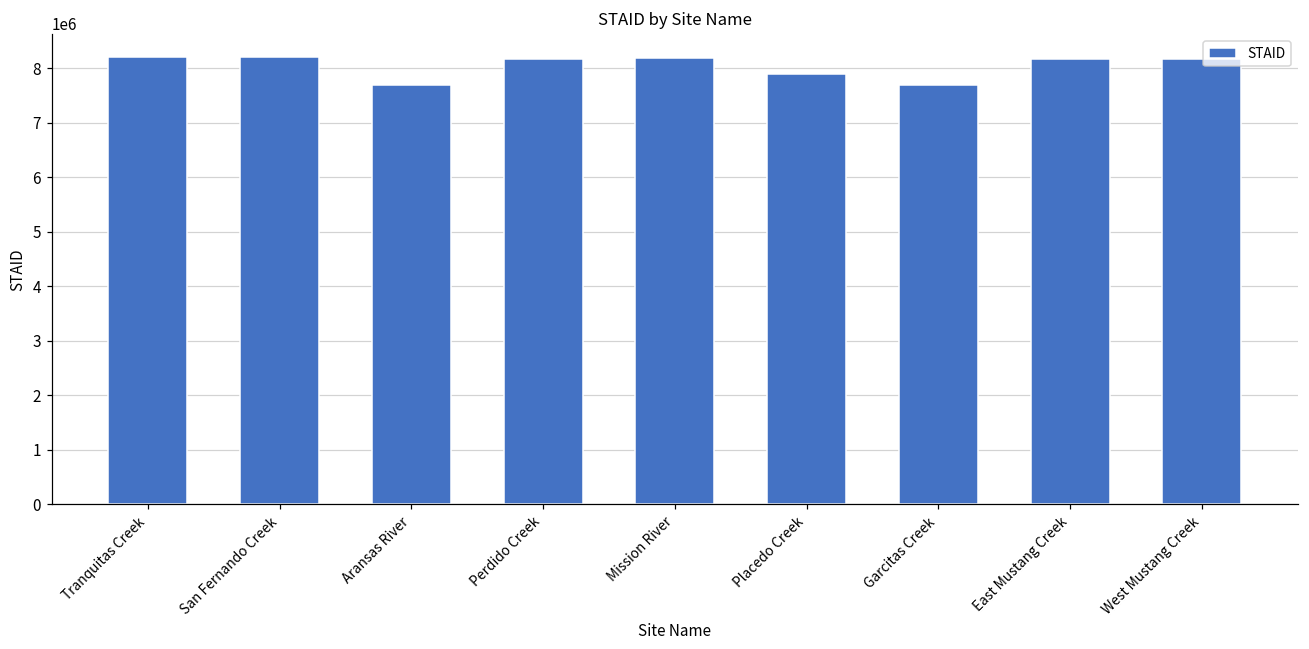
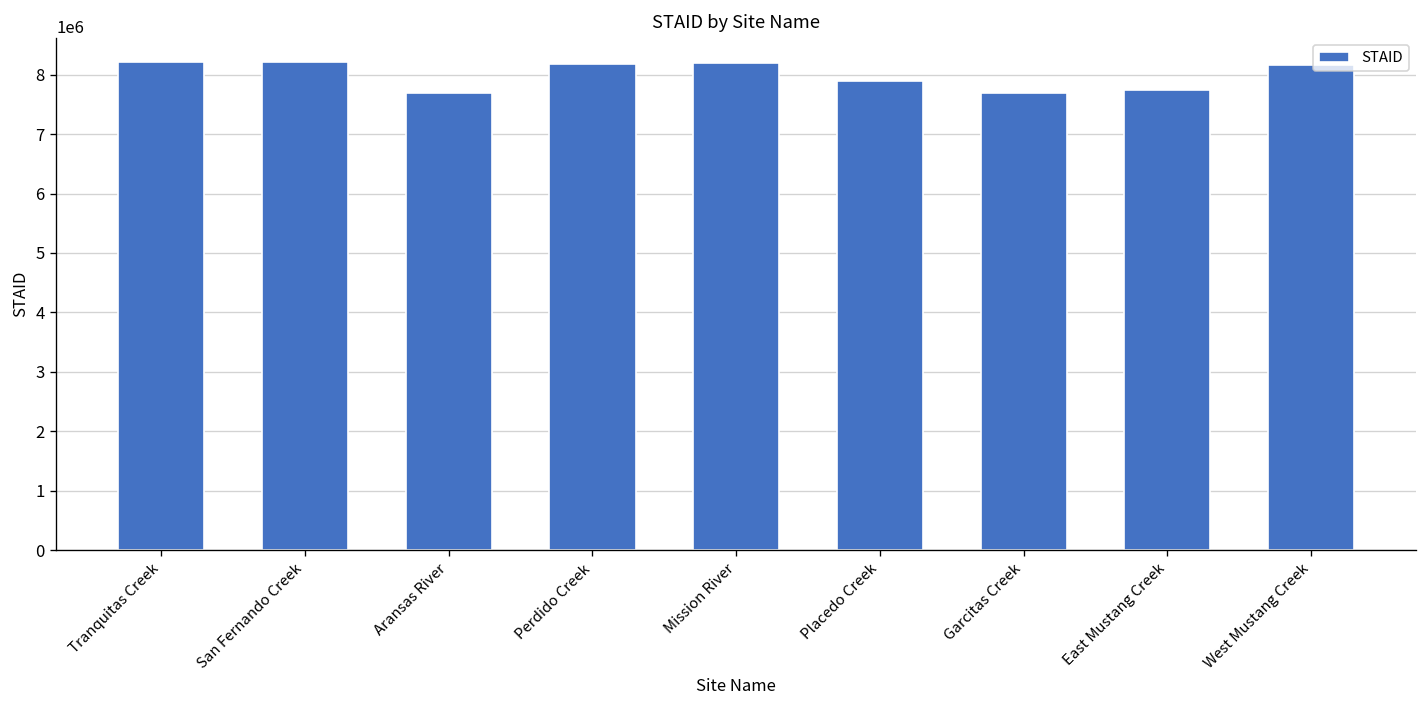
East Mustang Creek: 8200000 -> 7700000
